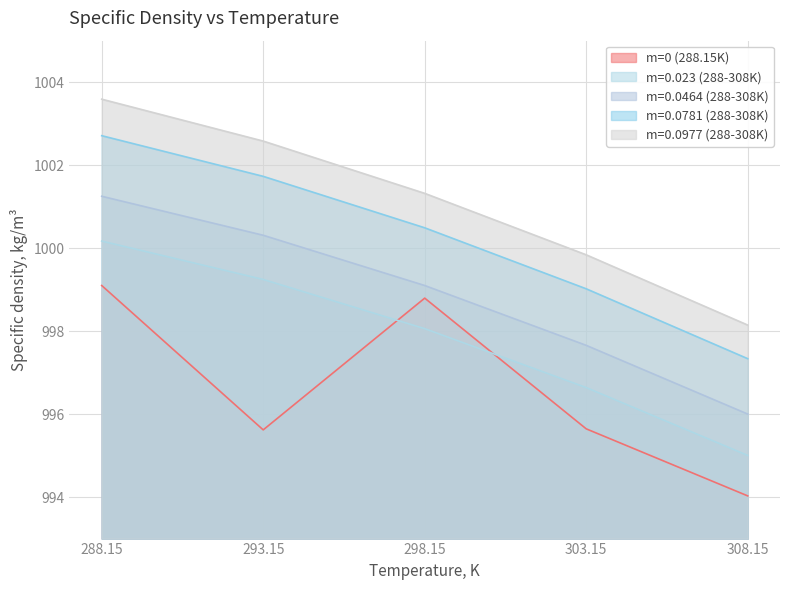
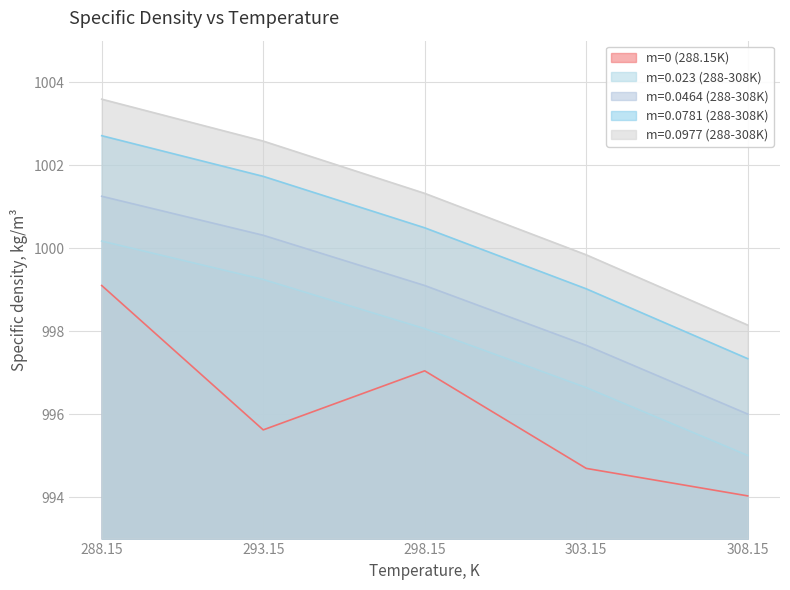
m=0 (288.15K), 298.15: 998.8 -> 997.0
m=0 (288.15K), 303.15: 995.6 -> 994.7
